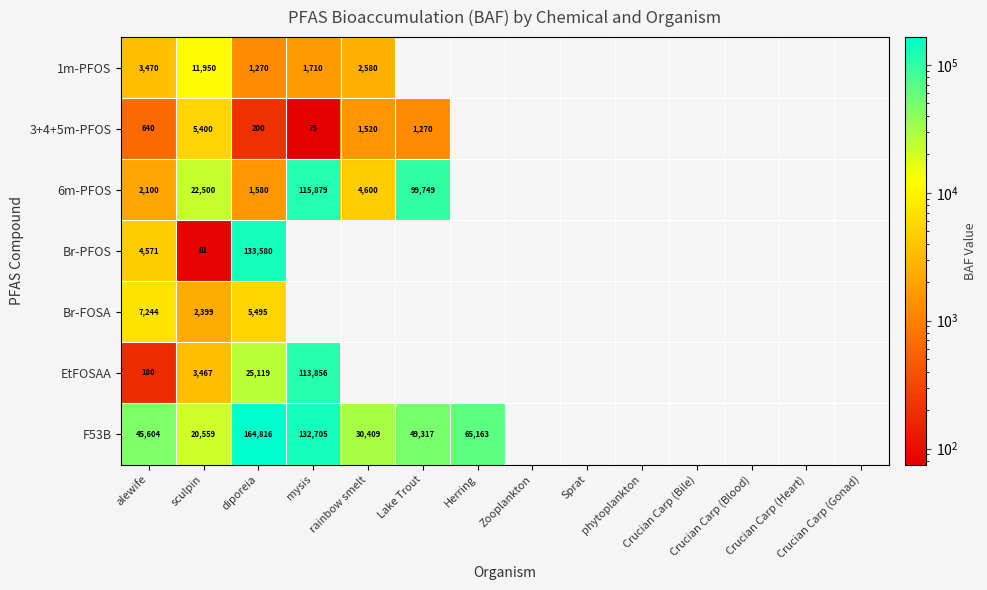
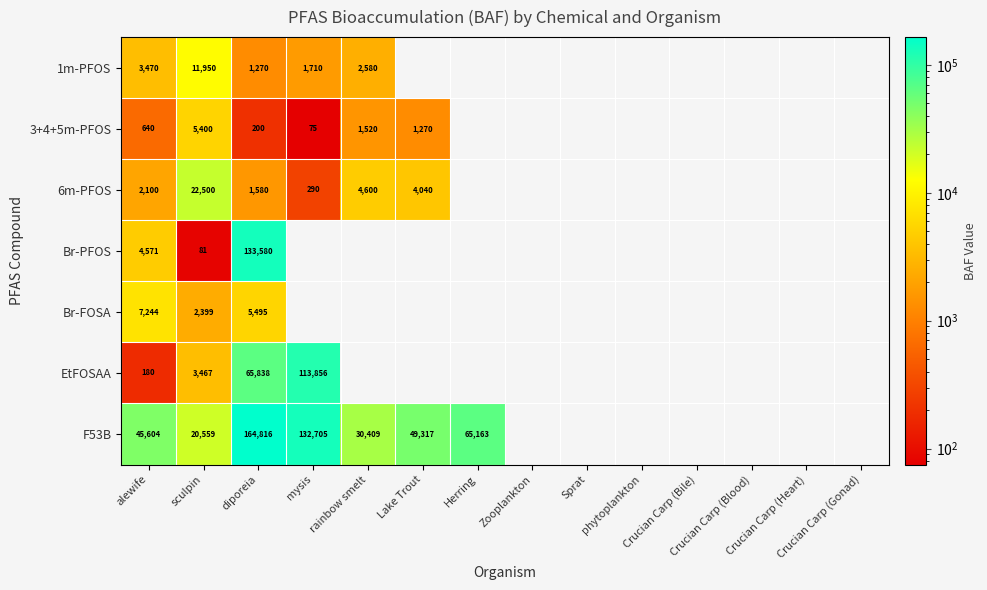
6m-PFOS, mysis: 115,879 -> 290
6m-PFOS, Lake Trout: 99,749 -> 4,040
EtFOSAA, diporeia: 25,119 -> 65,838
